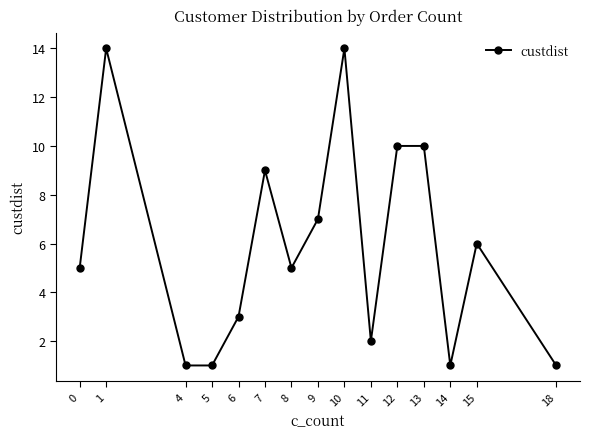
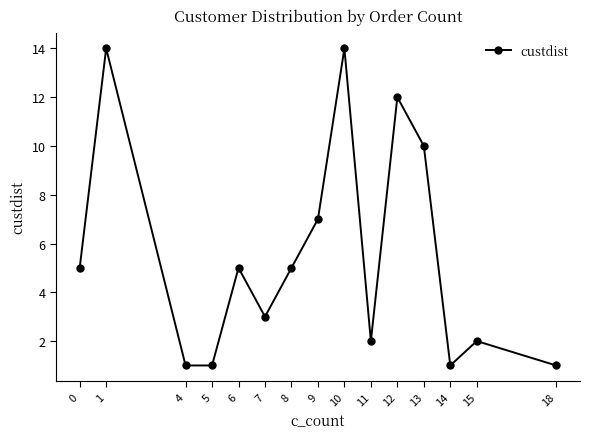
6: 3 -> 5
7: 9 -> 3
12: 10 -> 12
15: 6 -> 2
